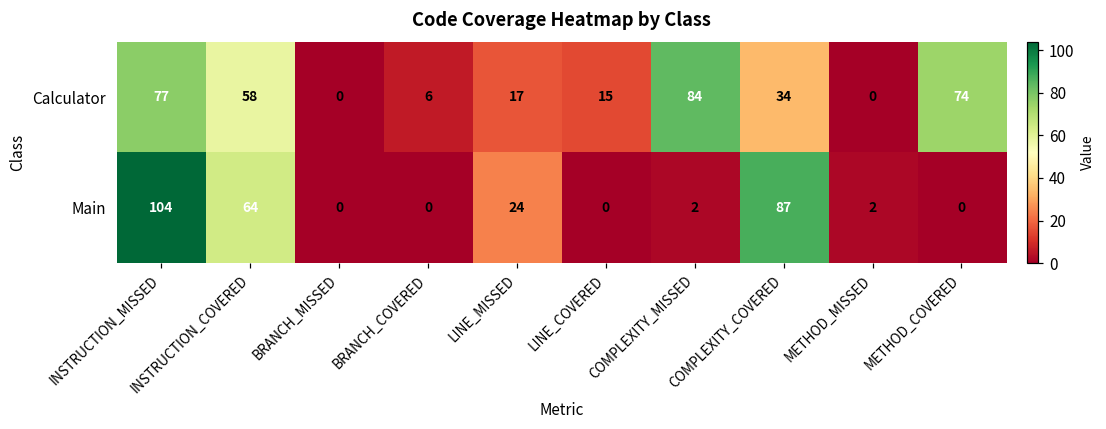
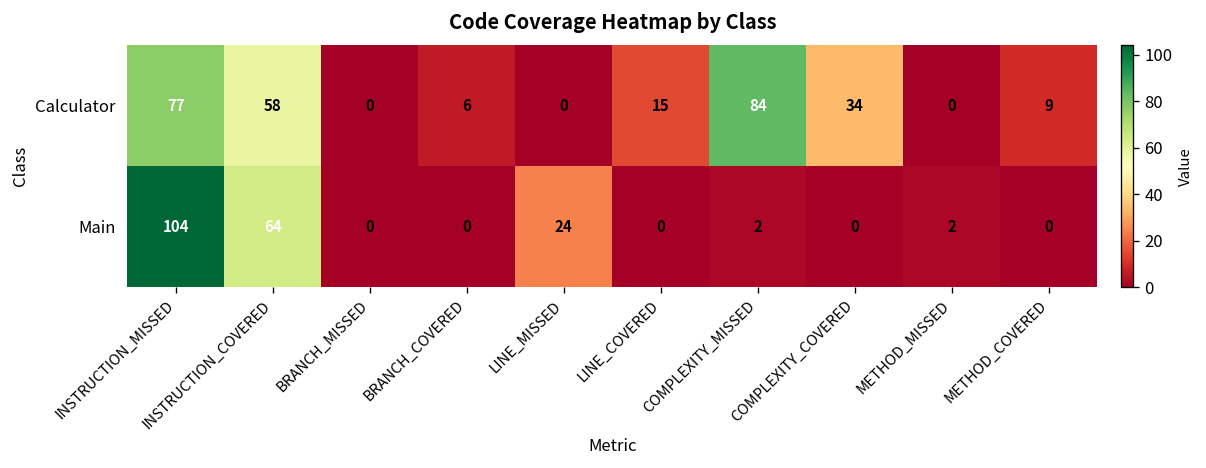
Calculator, LINE_MISSED: 17 -> 0
Calculator, METHOD_COVERED: 74 -> 9
Main, COMPLEXITY_COVERED: 87 -> 0
